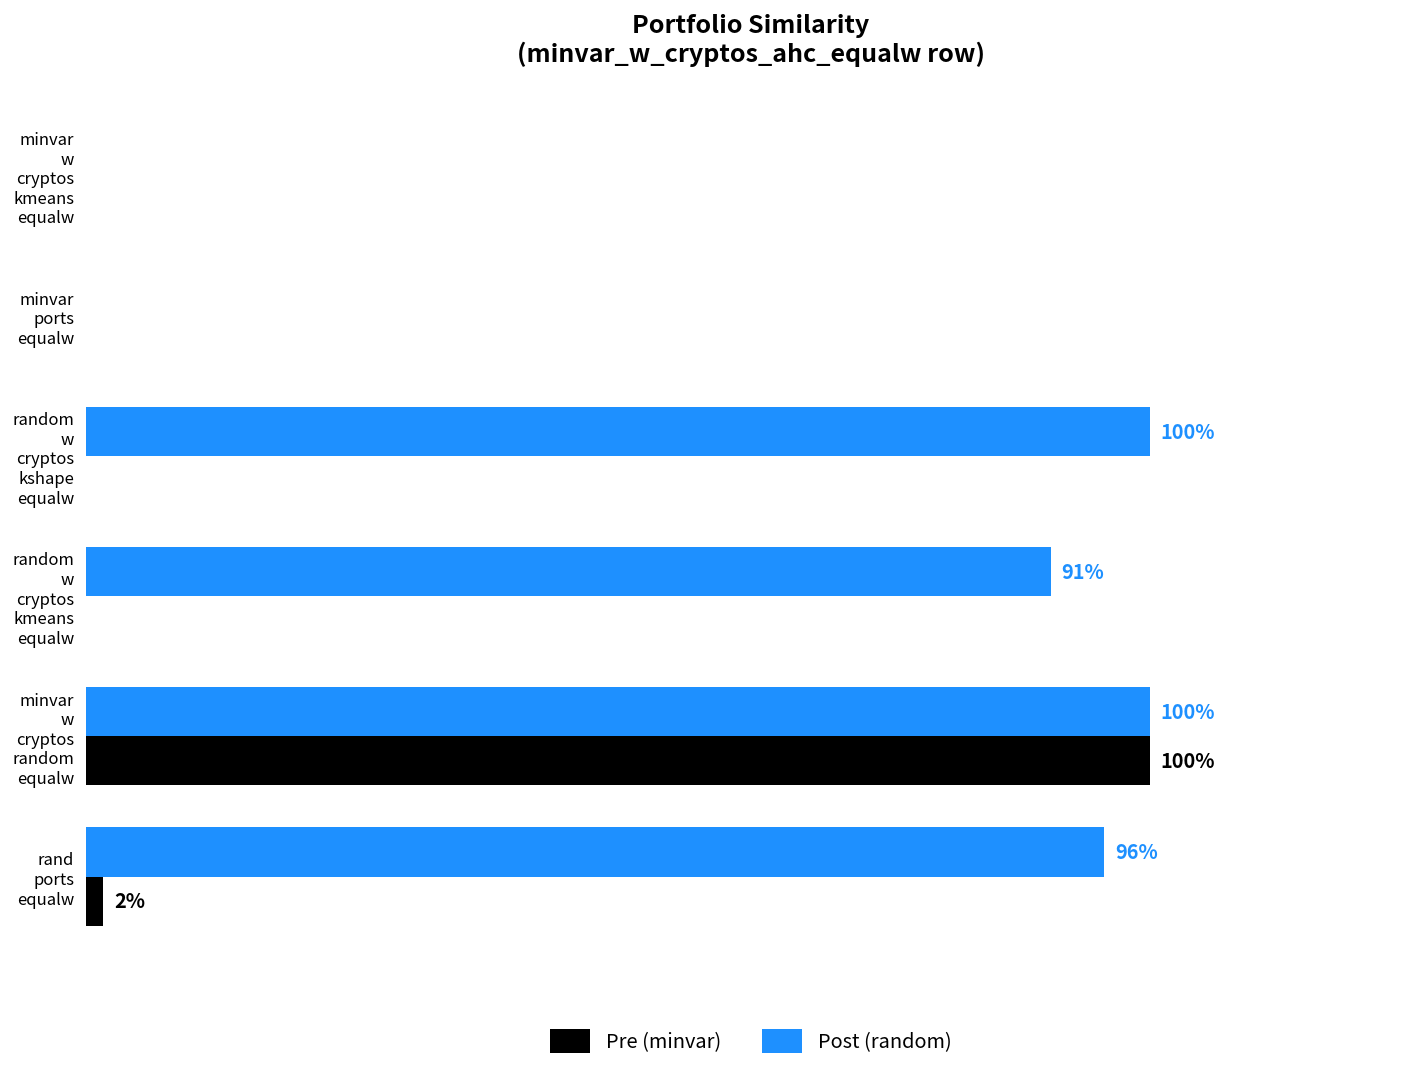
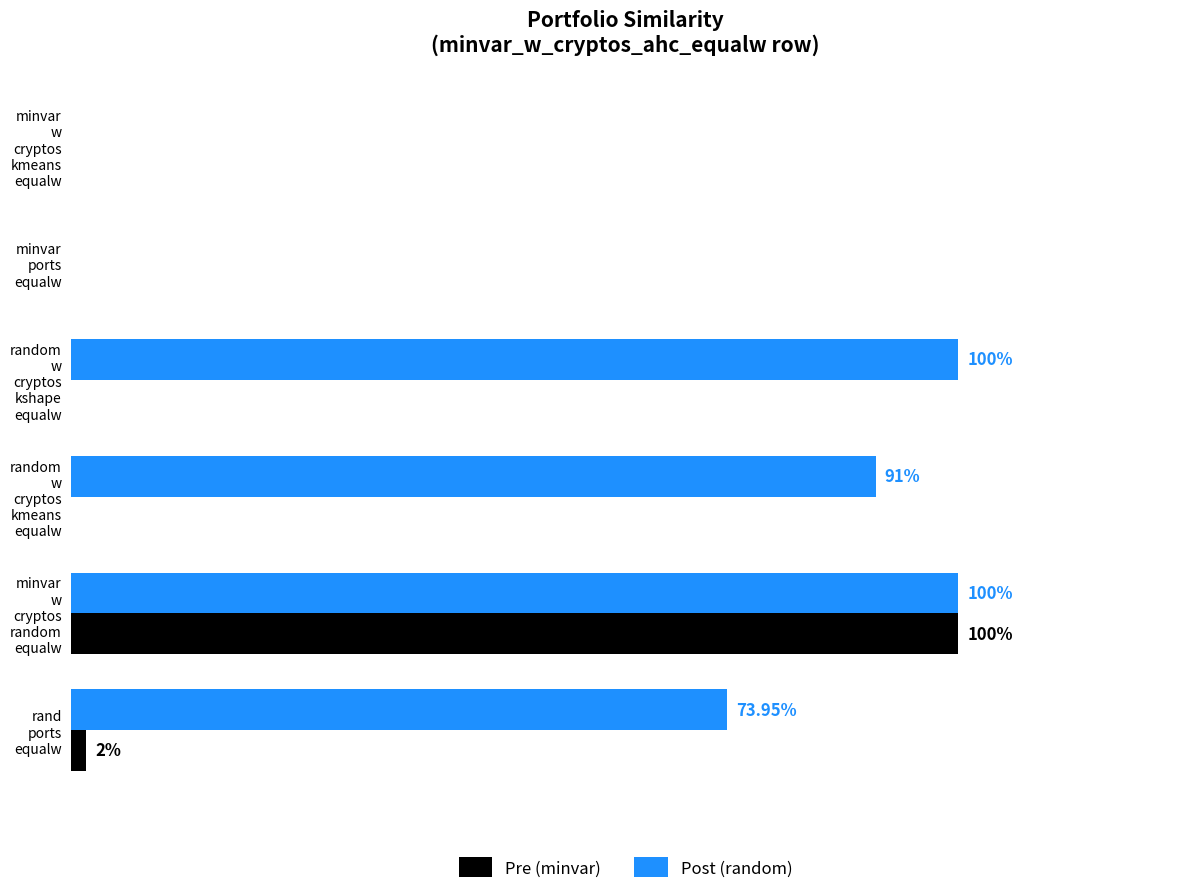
Post (random), rand ports equalw: 96% -> 73.95%
